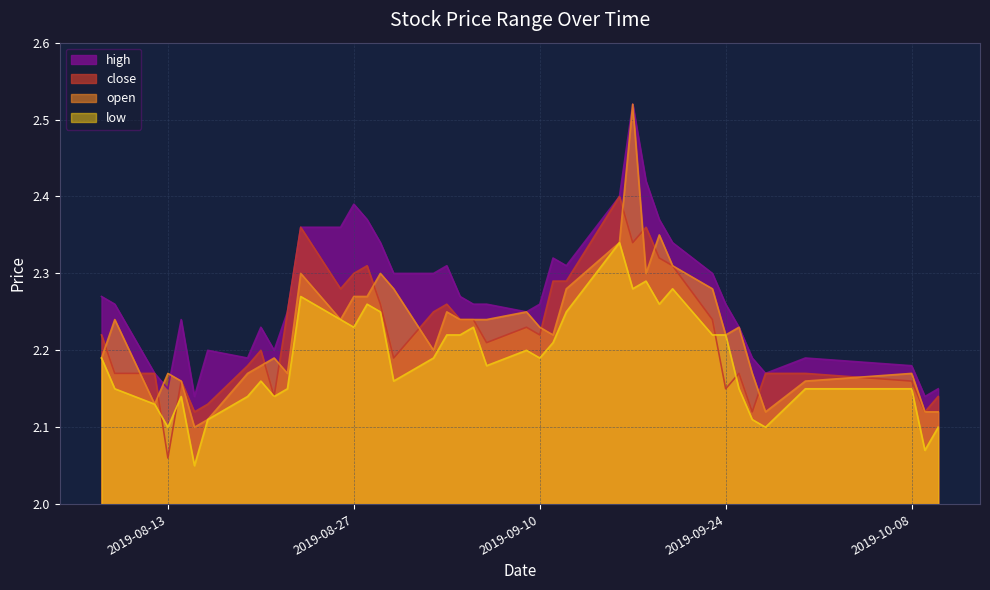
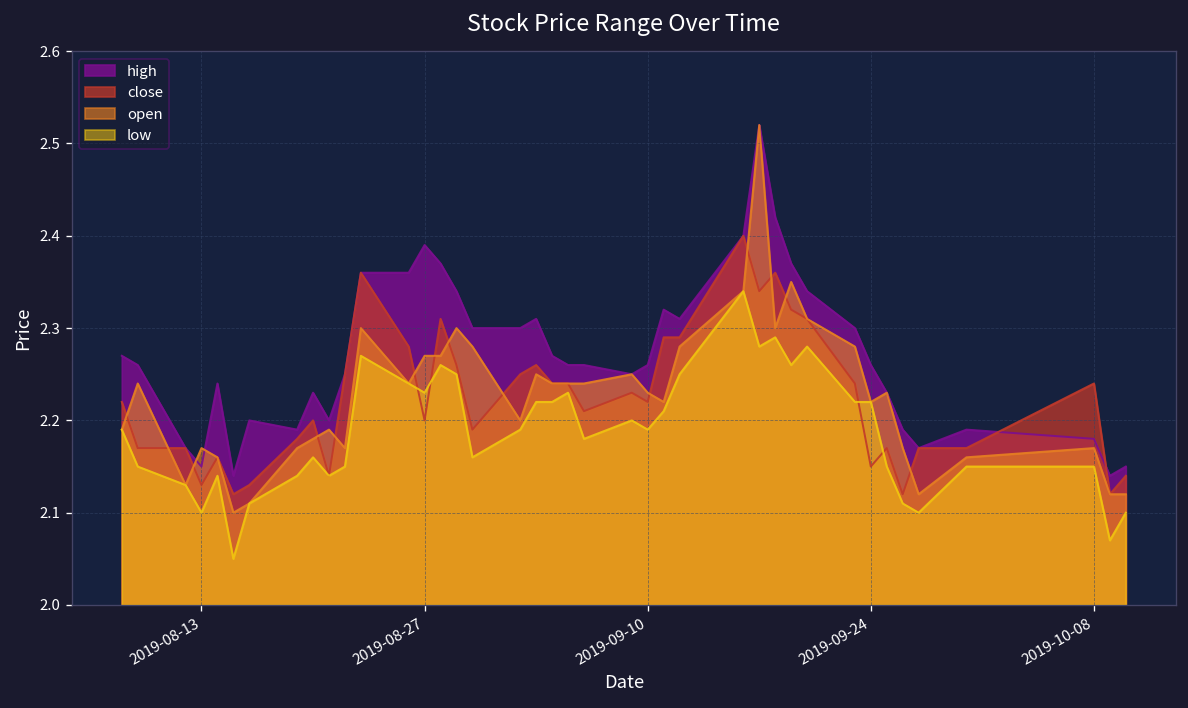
close, 2019-08-13: 2.06 -> 2.13
close, 2019-08-27: 2.3 -> 2.2
close, 2019-10-08: 2.16 -> 2.24
